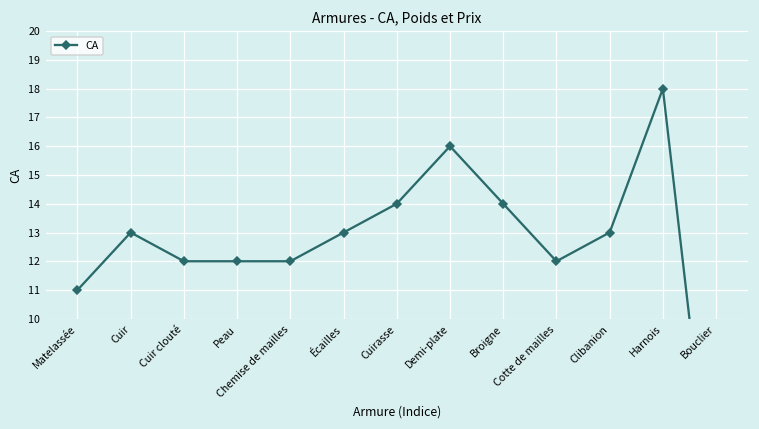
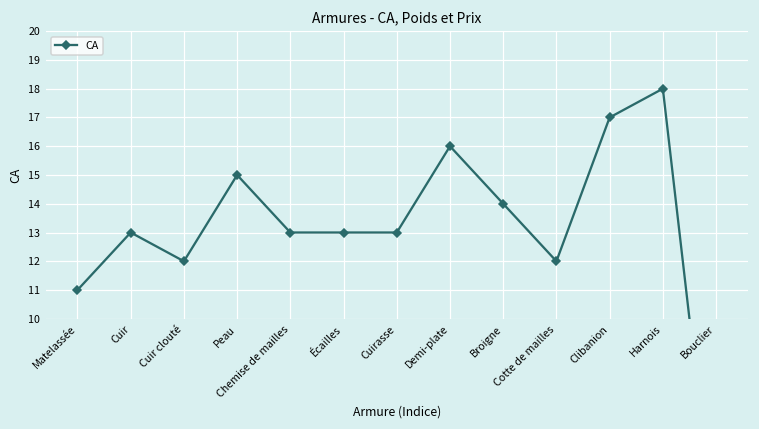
Peau: 12 -> 15
Chemise de mailles: 12 -> 13
Cuirasse: 14 -> 13
Clibanion: 13 -> 17
